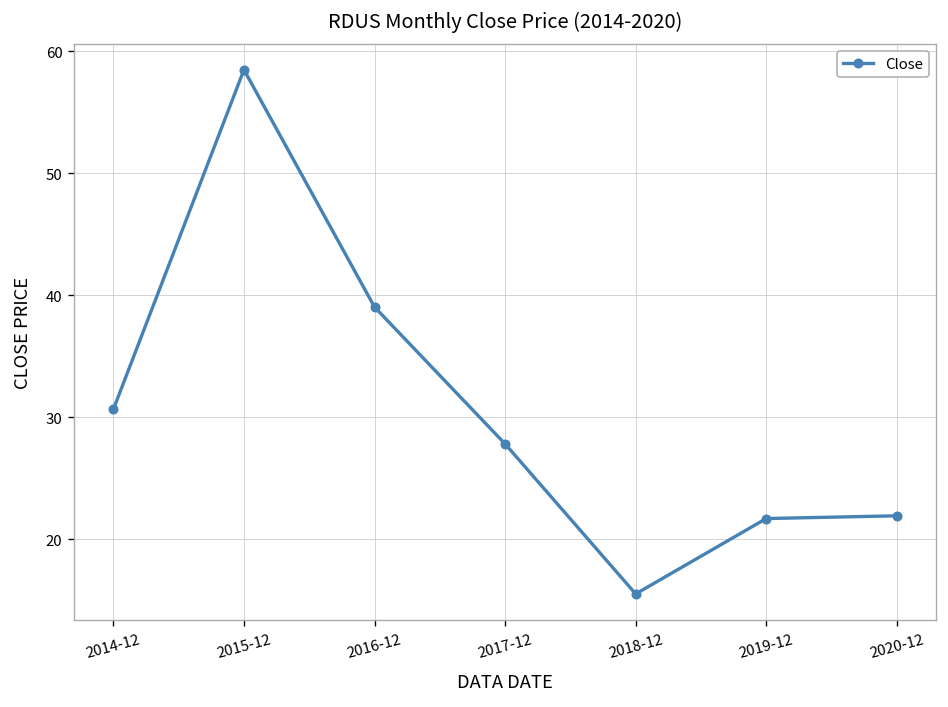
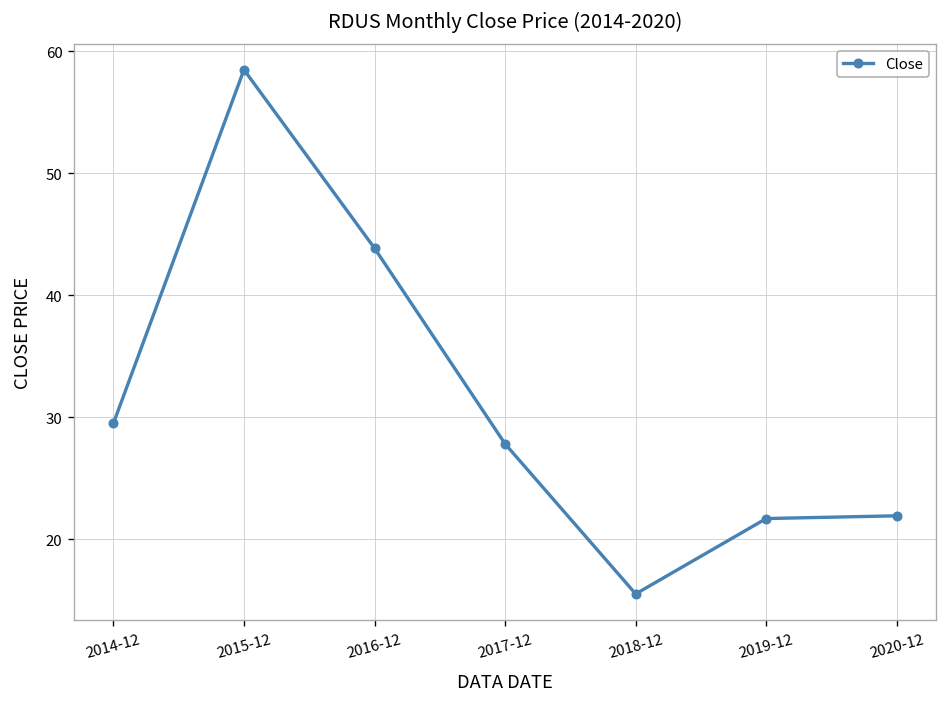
2014-12: 30.6 -> 29.5
2016-12: 39.0 -> 43.8
